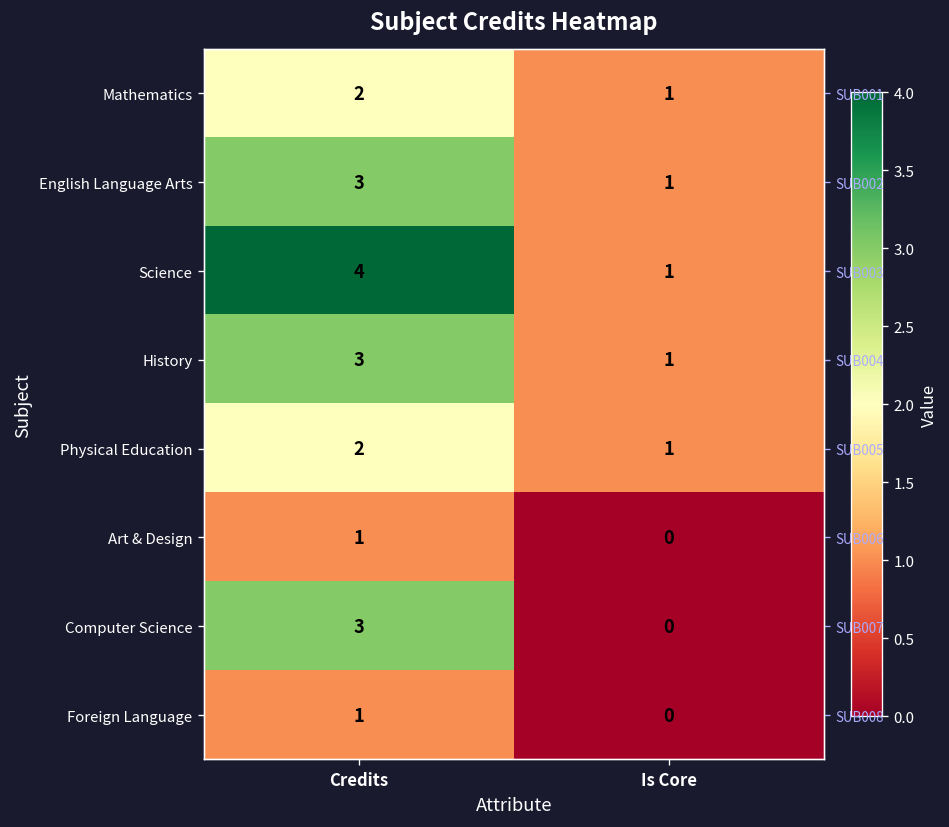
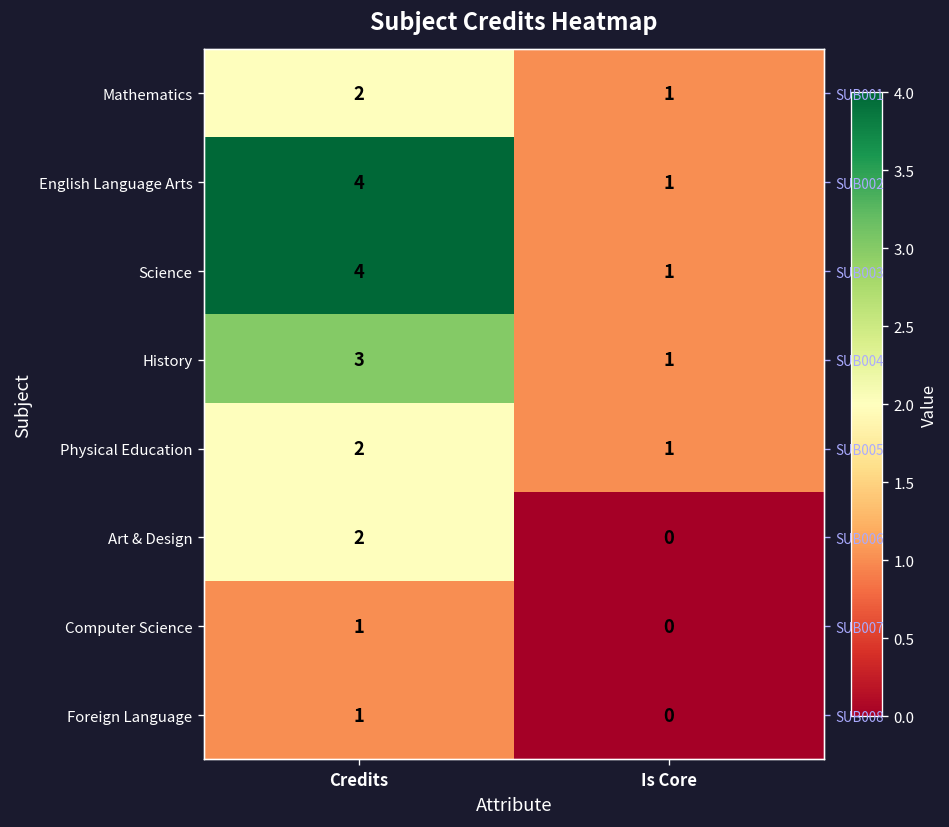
English Language Arts, Credits: 3 -> 4
Art & Design, Credits: 1 -> 2
Computer Science, Credits: 3 -> 1
